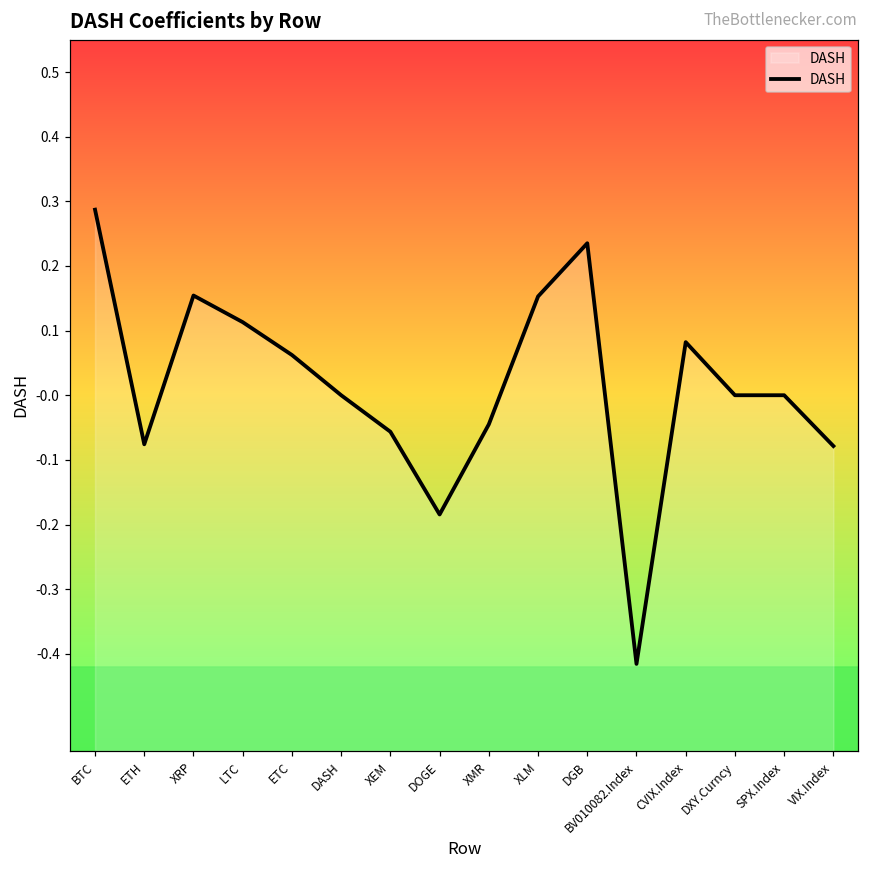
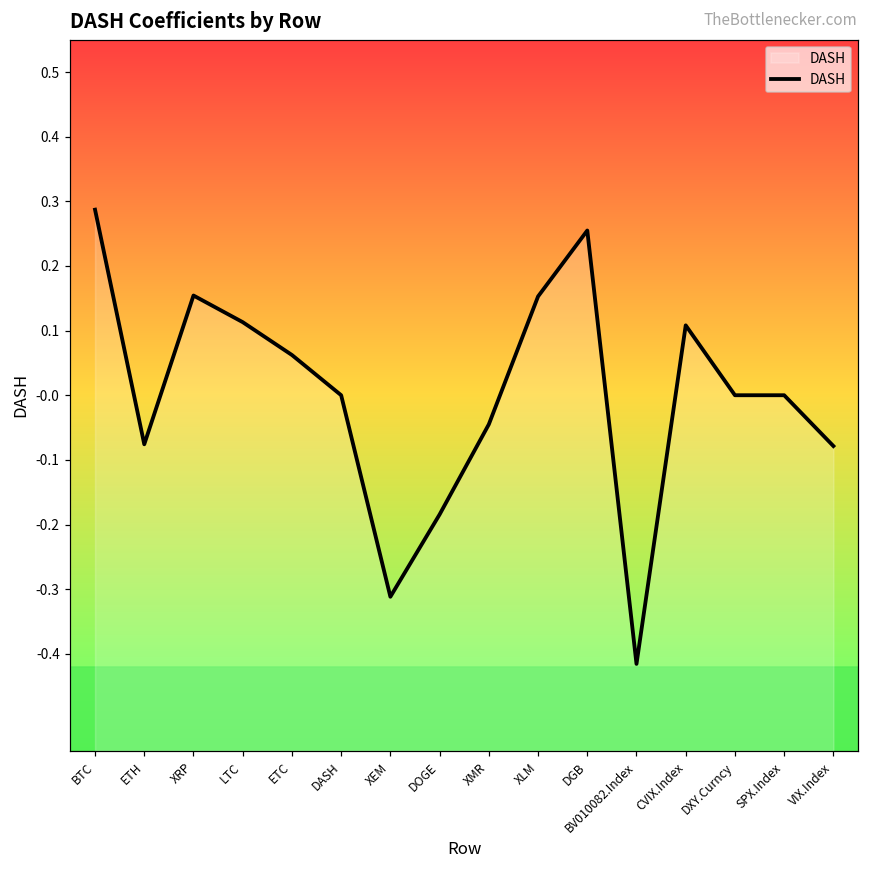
XEM: -0.06 -> -0.31
DGB: 0.24 -> 0.25
CVIX.Index: 0.08 -> 0.11
